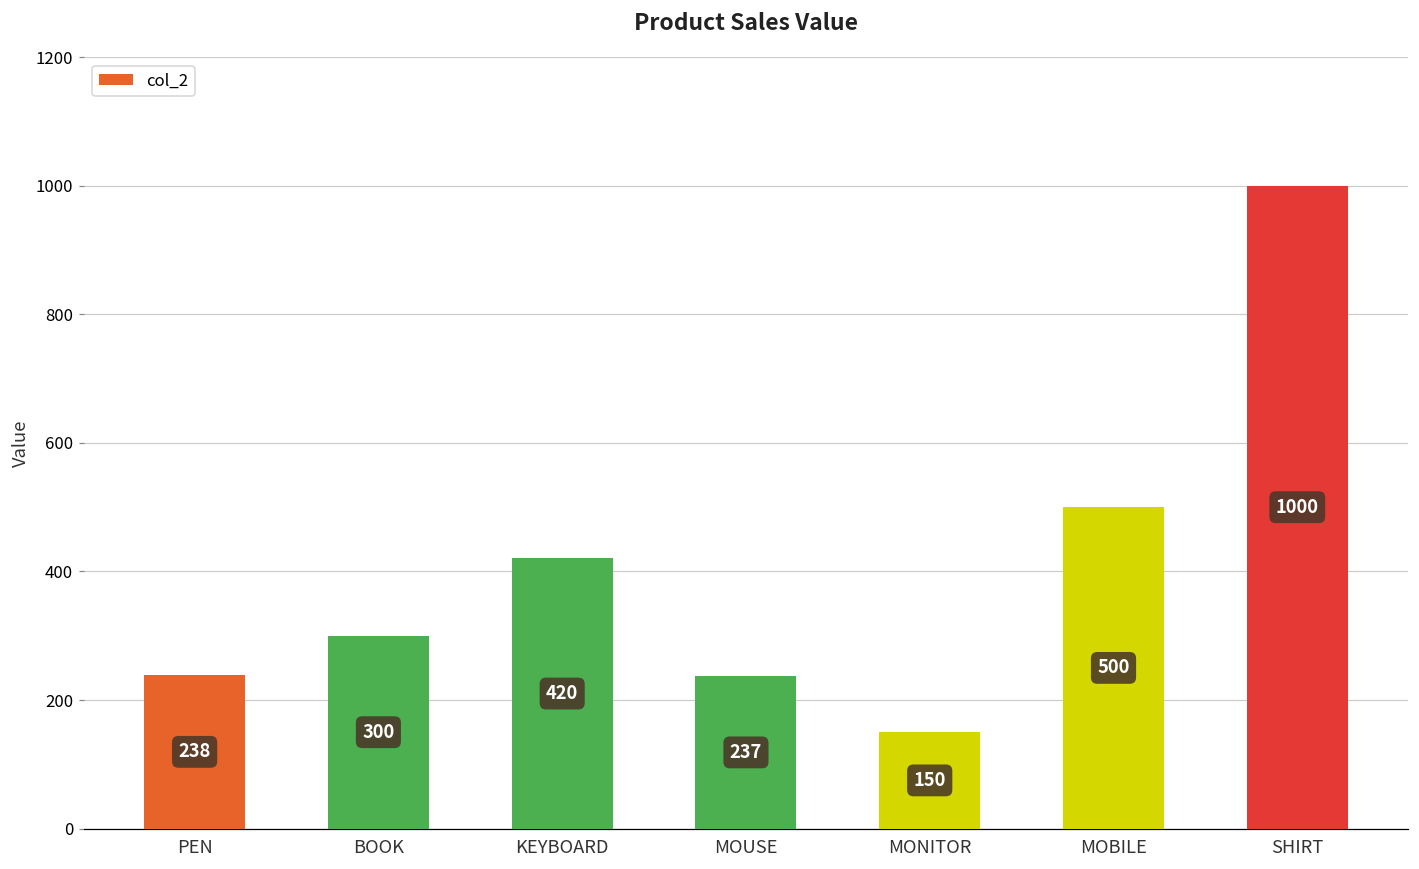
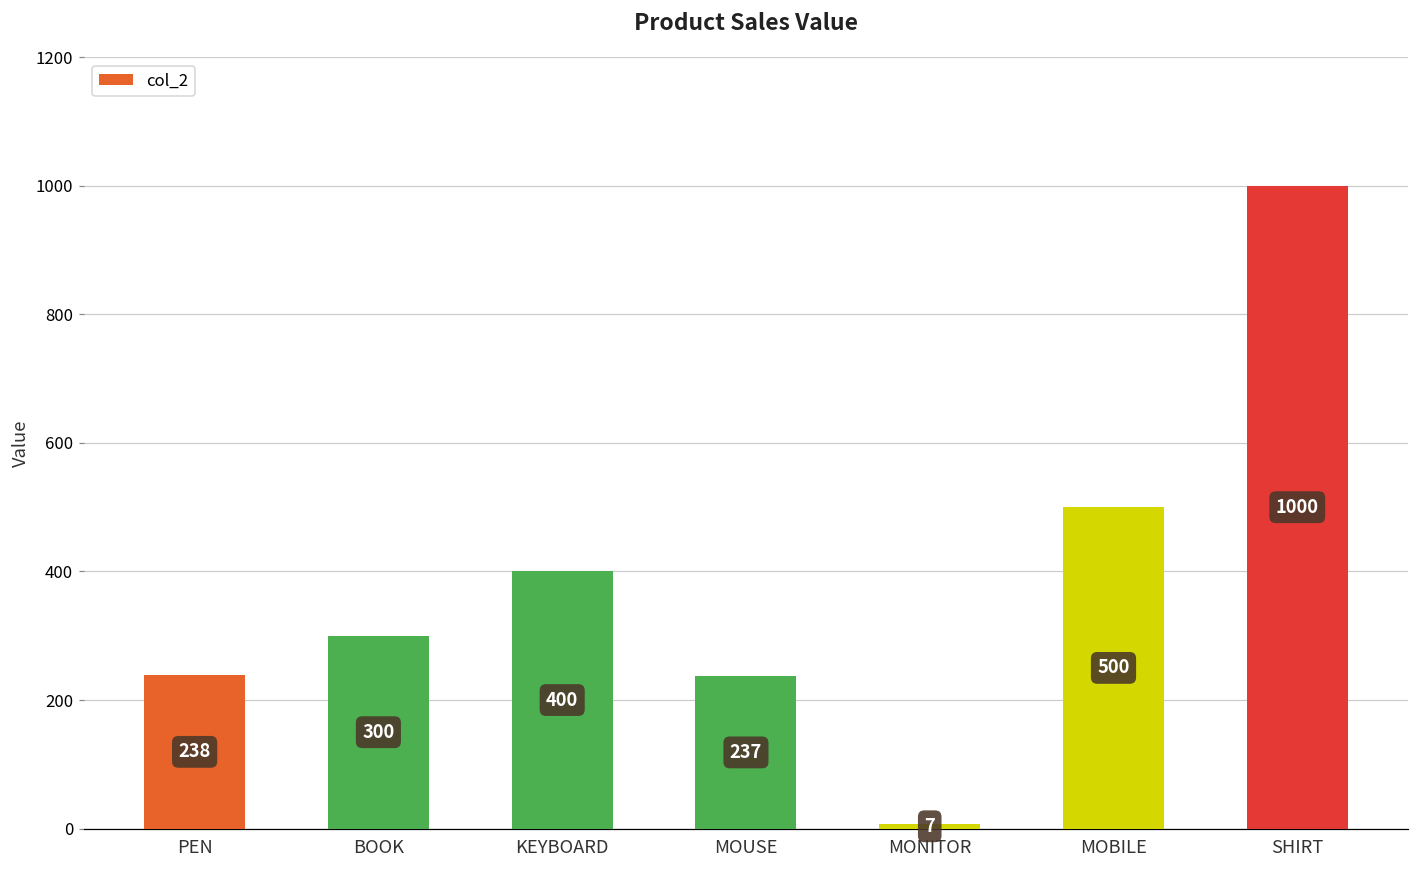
KEYBOARD: 420 -> 400
MONITOR: 150 -> 7
